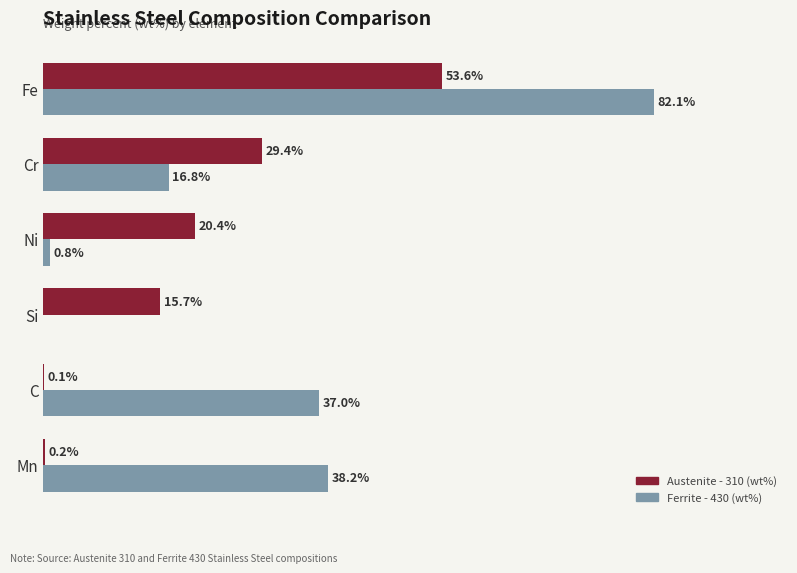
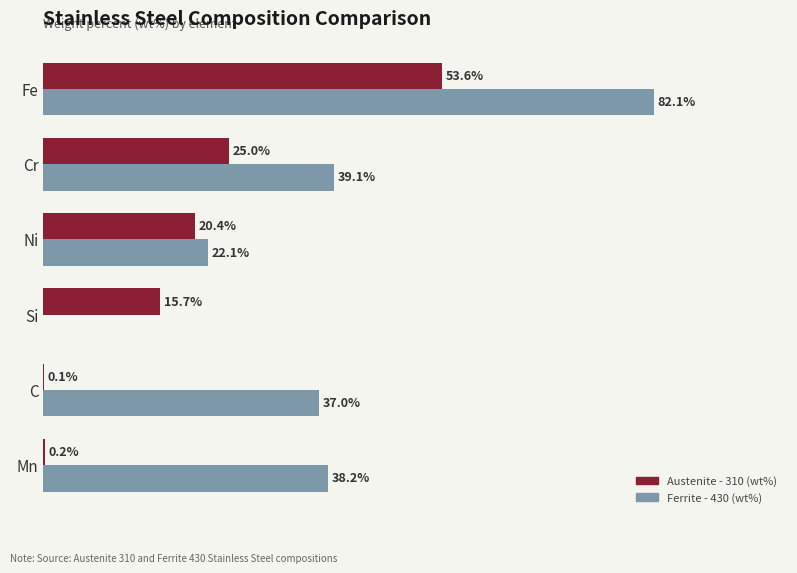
Austenite - 310 (wt%), Cr: 29.4% -> 25.0%
Ferrite - 430 (wt%), Cr: 16.8% -> 39.1%
Ferrite - 430 (wt%), Ni: 0.8% -> 22.1%
